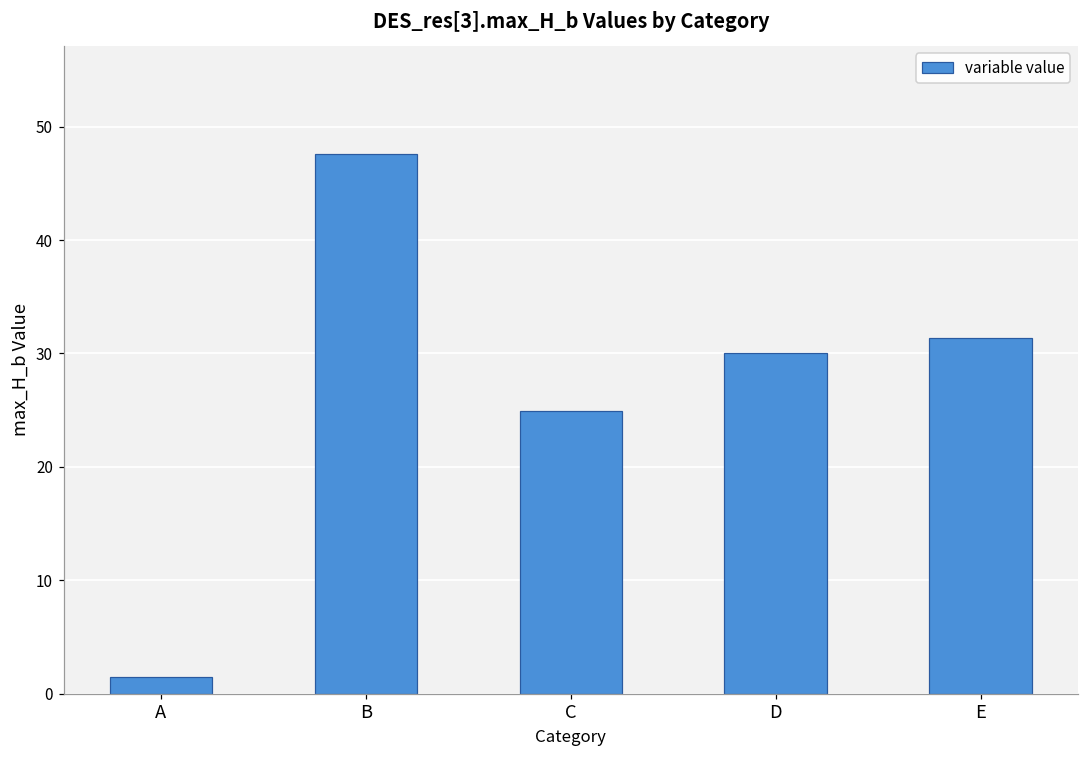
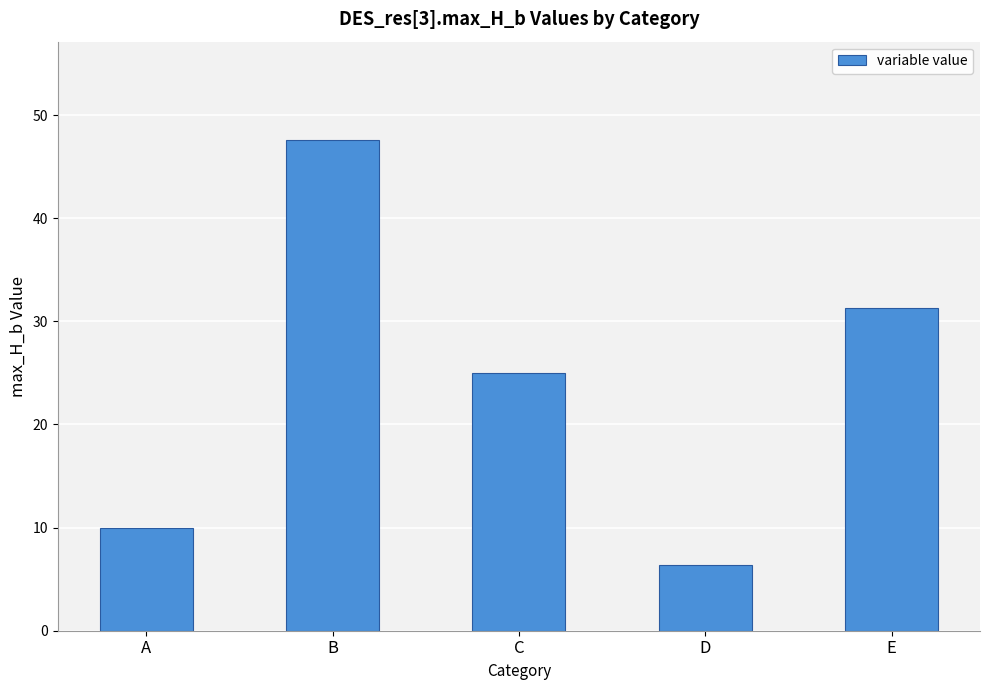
A: 1.5 -> 10.0
D: 30.1 -> 6.4
